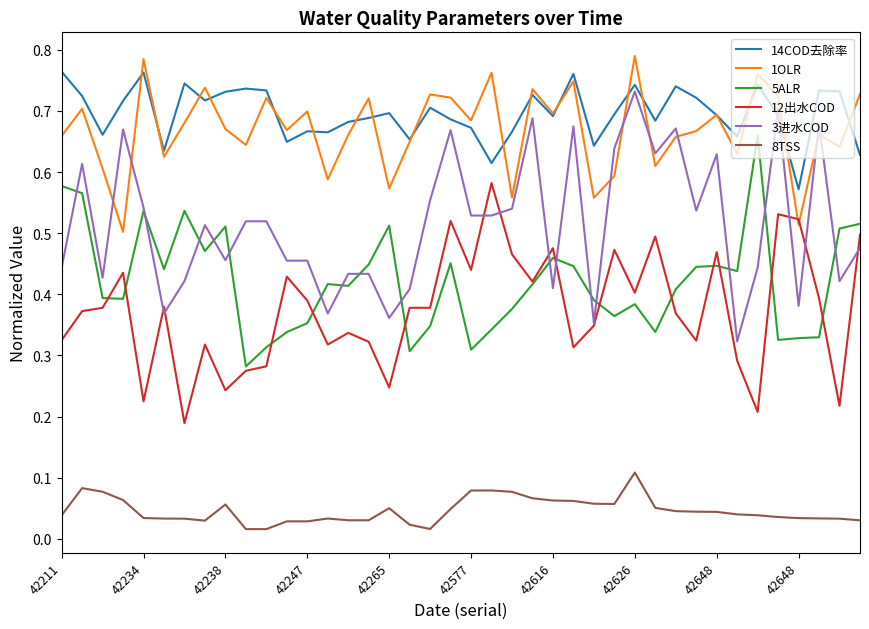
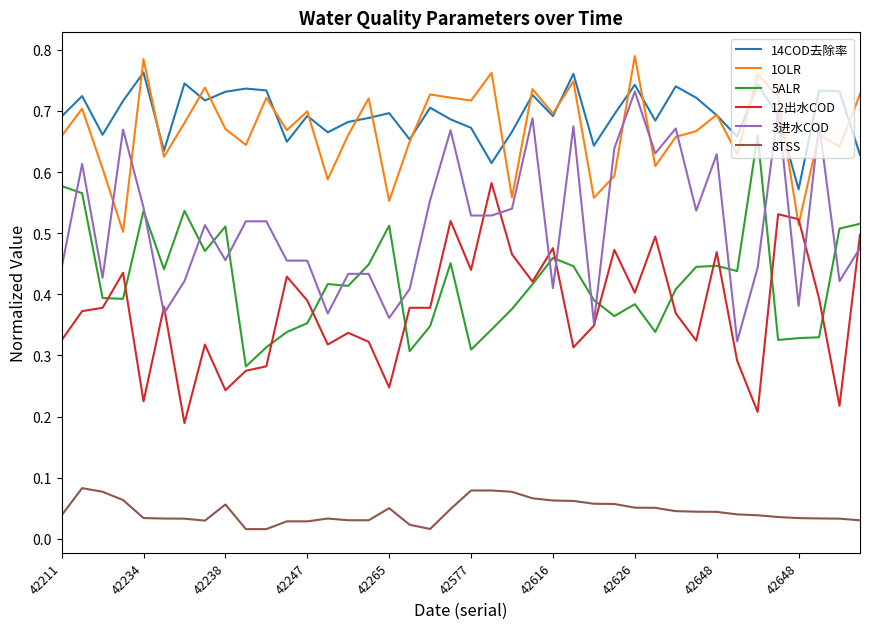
14COD去除率, 42211: 0.76 -> 0.69
14COD去除率, 42247: 0.67 -> 0.69
1OLR, 42265: 0.57 -> 0.55
1OLR, 42577: 0.68 -> 0.72
8TSS, 42626: 0.11 -> 0.05
